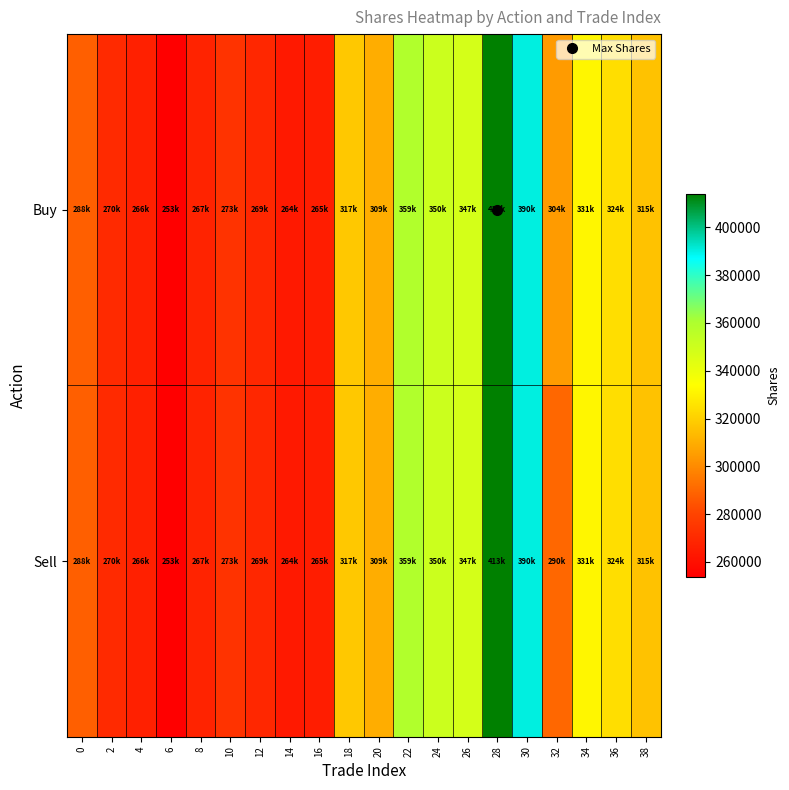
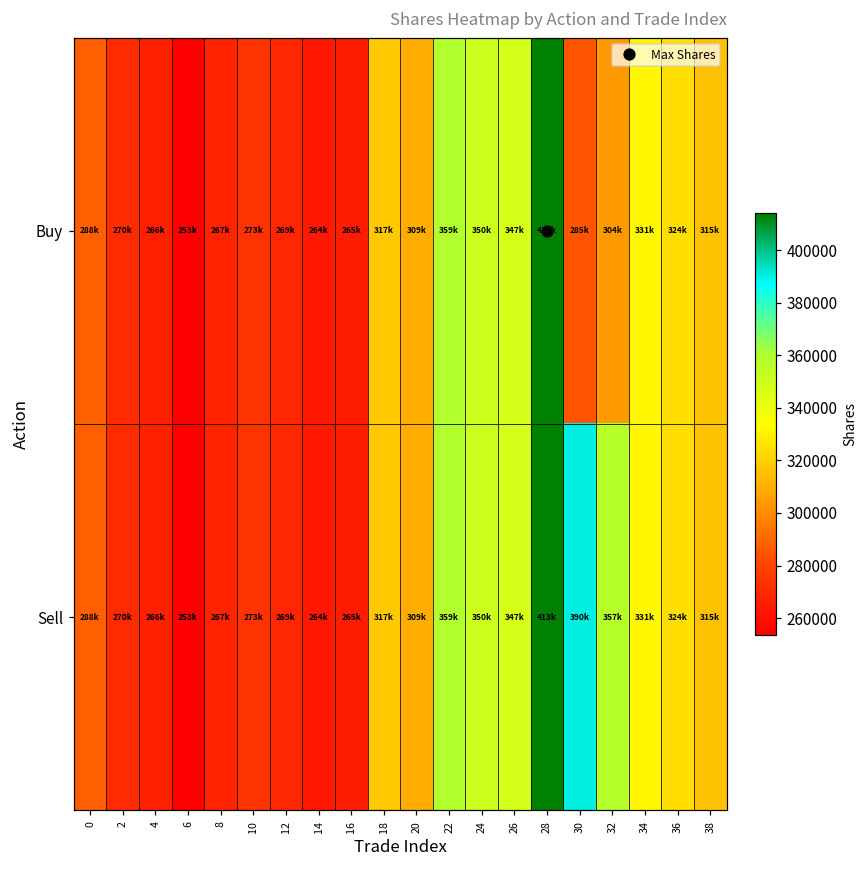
Buy, 30: 390k -> 285k
Sell, 32: 290k -> 357k
